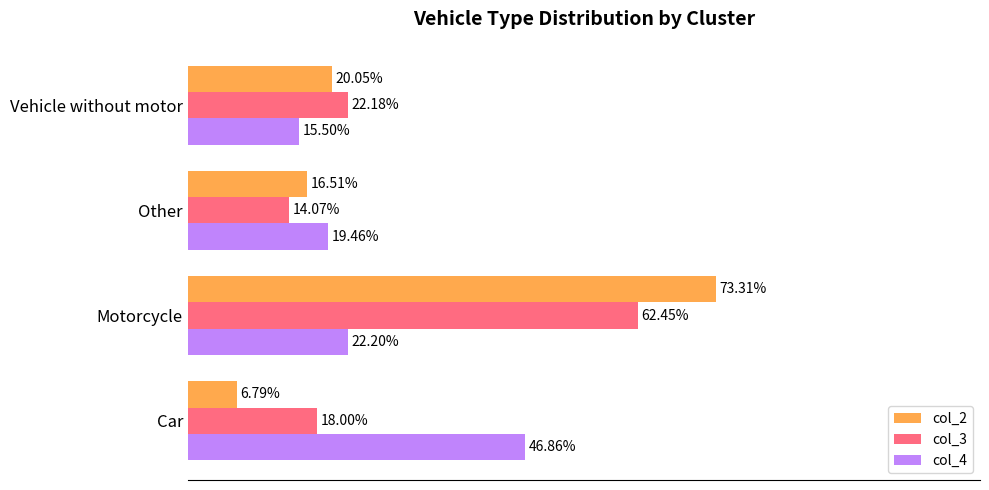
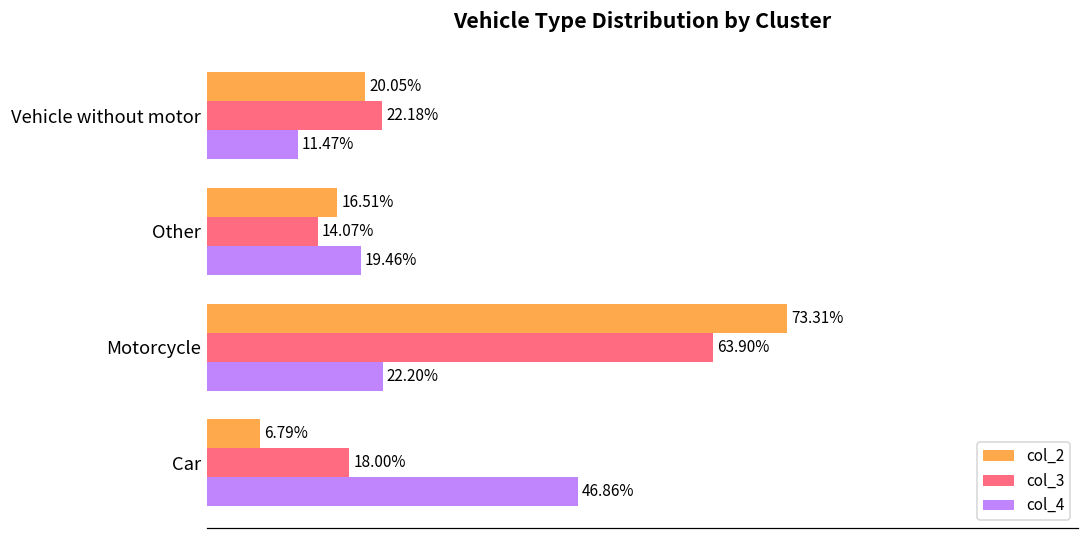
col_4, Vehicle without motor: 15.50% -> 11.47%
col_3, Motorcycle: 62.45% -> 63.90%
